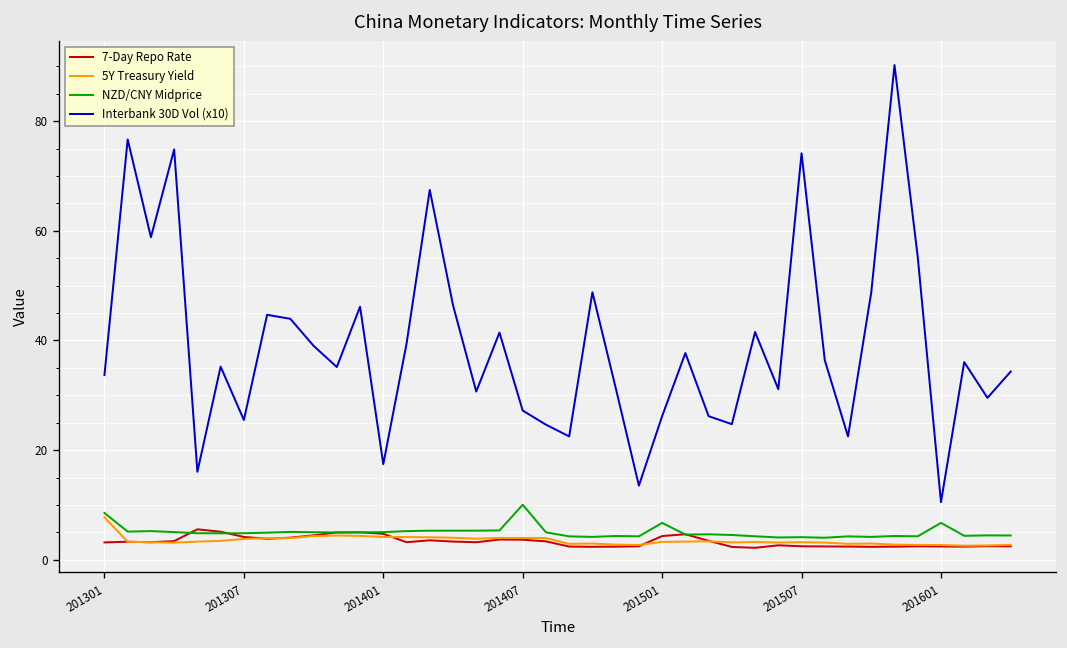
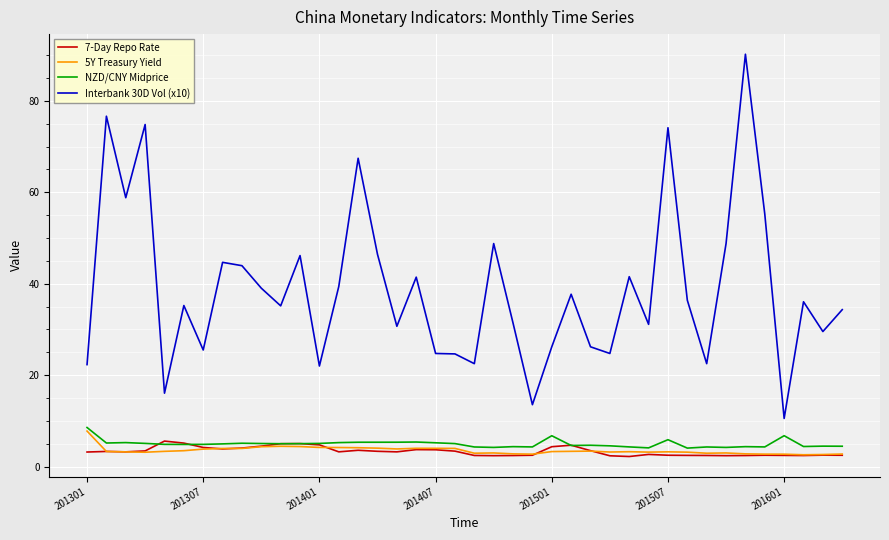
Interbank 30D Vol (x10), 201301: 34 -> 22
Interbank 30D Vol (x10), 201401: 17 -> 22
NZD/CNY Midprice, 201407: 10 -> 5
Interbank 30D Vol (x10), 201407: 27 -> 25
NZD/CNY Midprice, 201507: 4 -> 6
